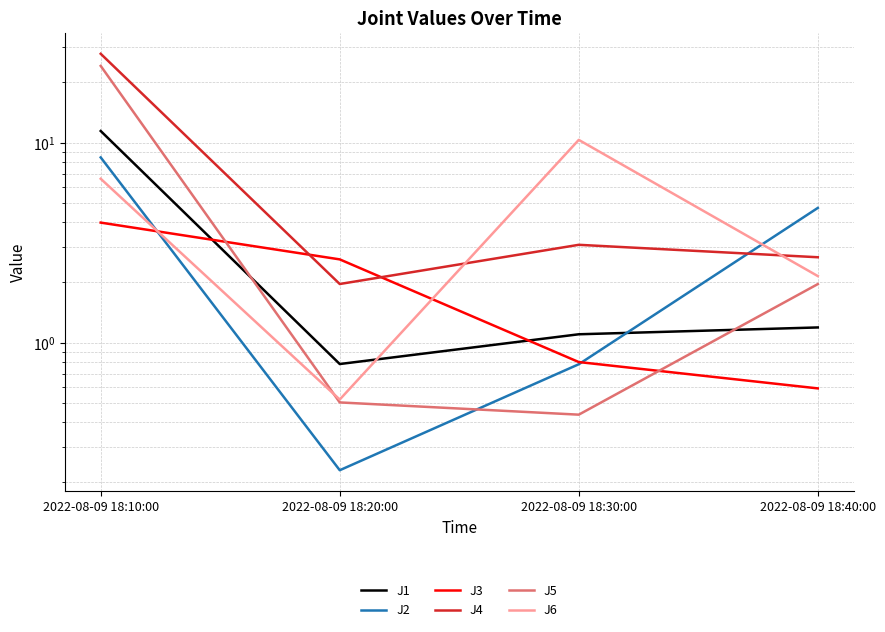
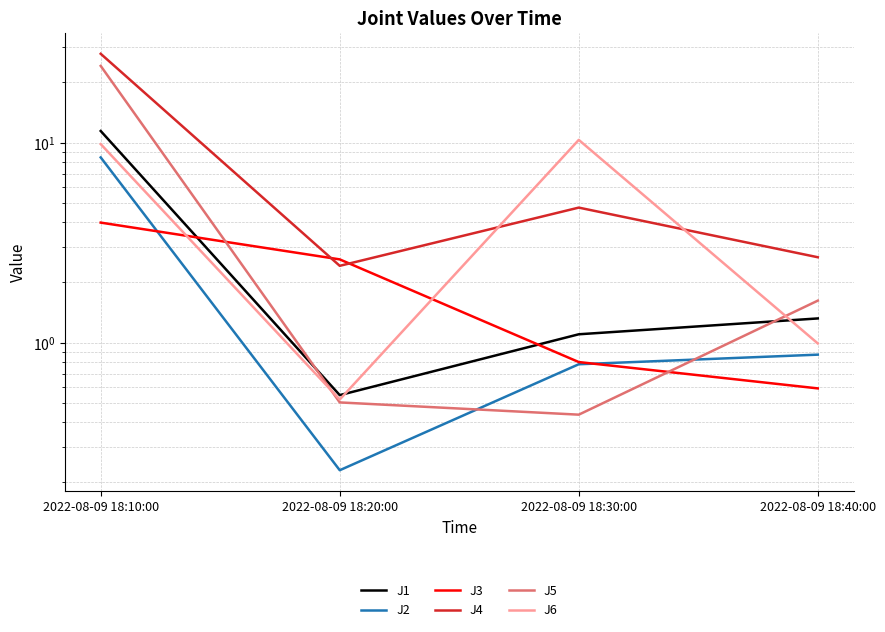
J6, 2022-08-09 18:10:00: 6.6 -> 10
J1, 2022-08-09 18:20:00: 0.78 -> 0.55
J4, 2022-08-09 18:20:00: 2.0 -> 2.4
J4, 2022-08-09 18:30:00: 3.1 -> 4.7
J1, 2022-08-09 18:40:00: 1.2 -> 1.3
J2, 2022-08-09 18:40:00: 4.7 -> 0.9
J5, 2022-08-09 18:40:00: 2.0 -> 1.6
J6, 2022-08-09 18:40:00: 2.2 -> 1.0
